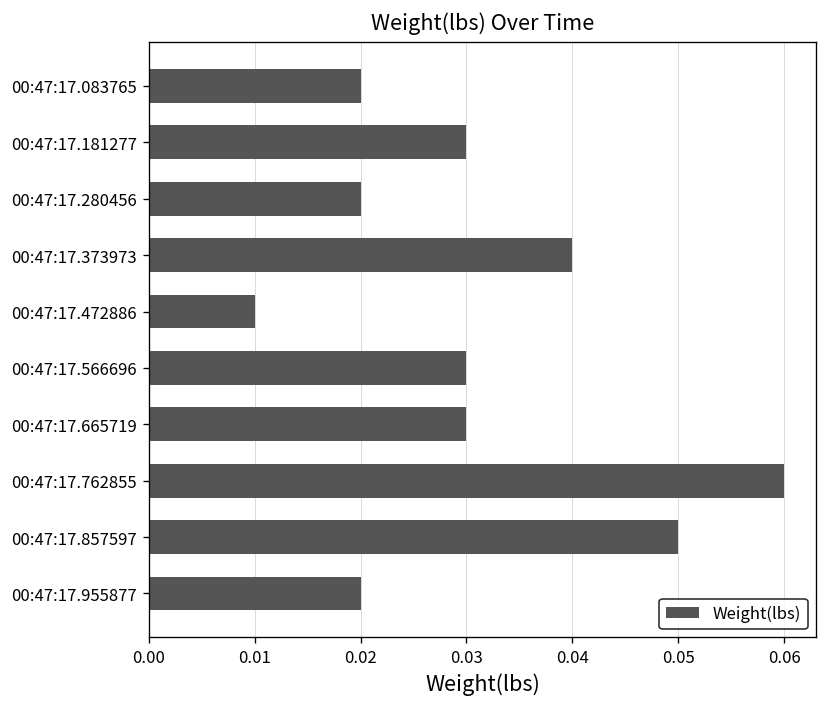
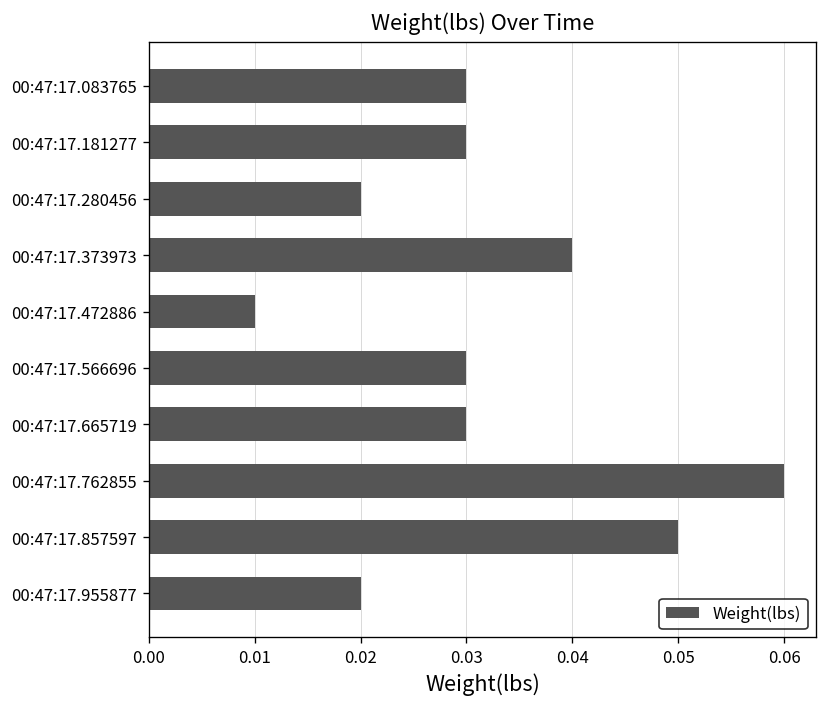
00:47:17.083765: 0.02 -> 0.03
